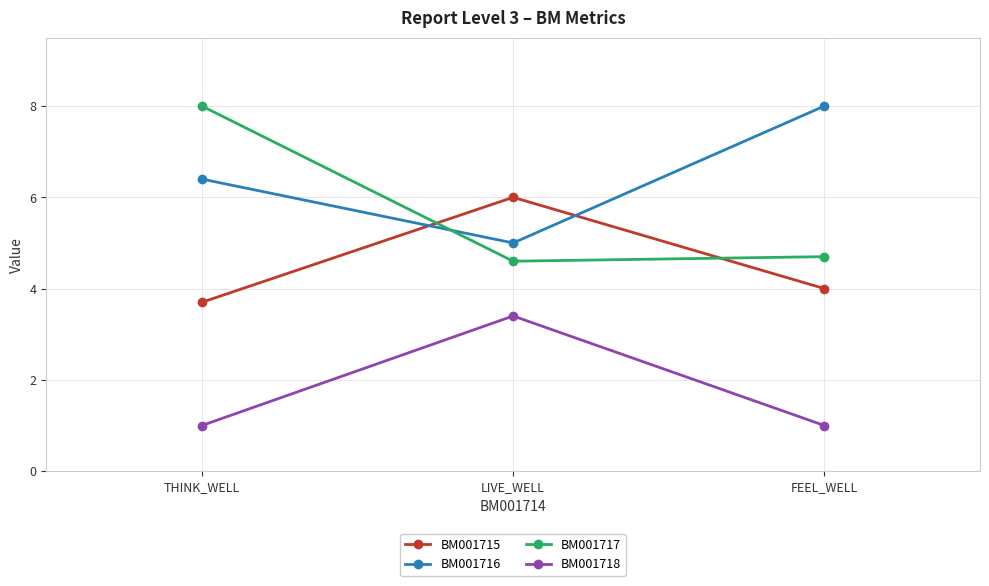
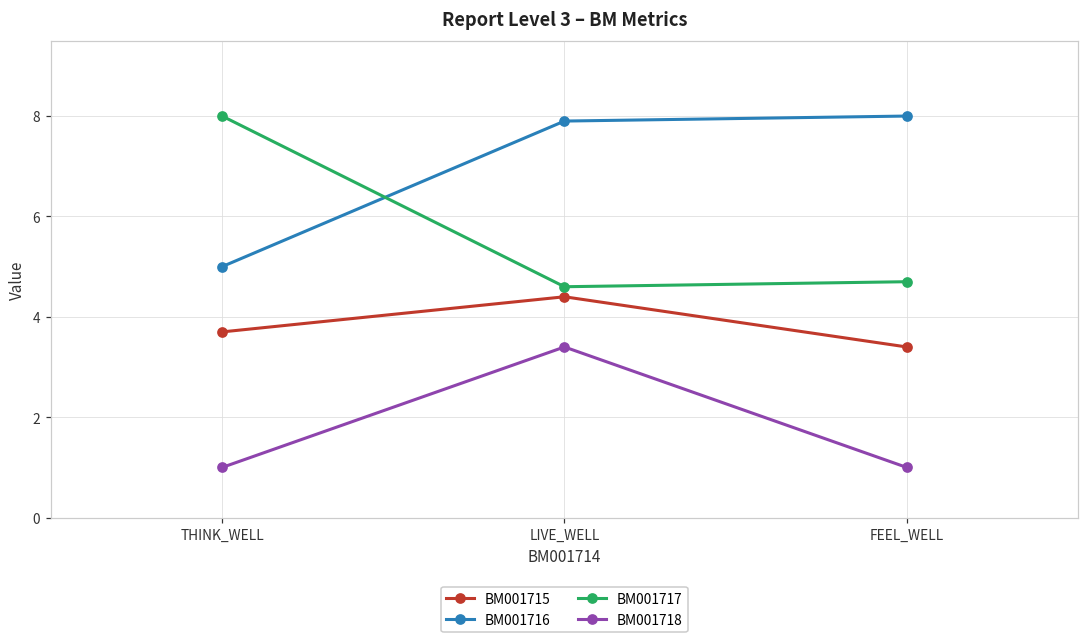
BM001716, THINK_WELL: 6.4 -> 5.0
BM001715, LIVE_WELL: 6.0 -> 4.4
BM001716, LIVE_WELL: 5.0 -> 7.9
BM001715, FEEL_WELL: 4.0 -> 3.4
